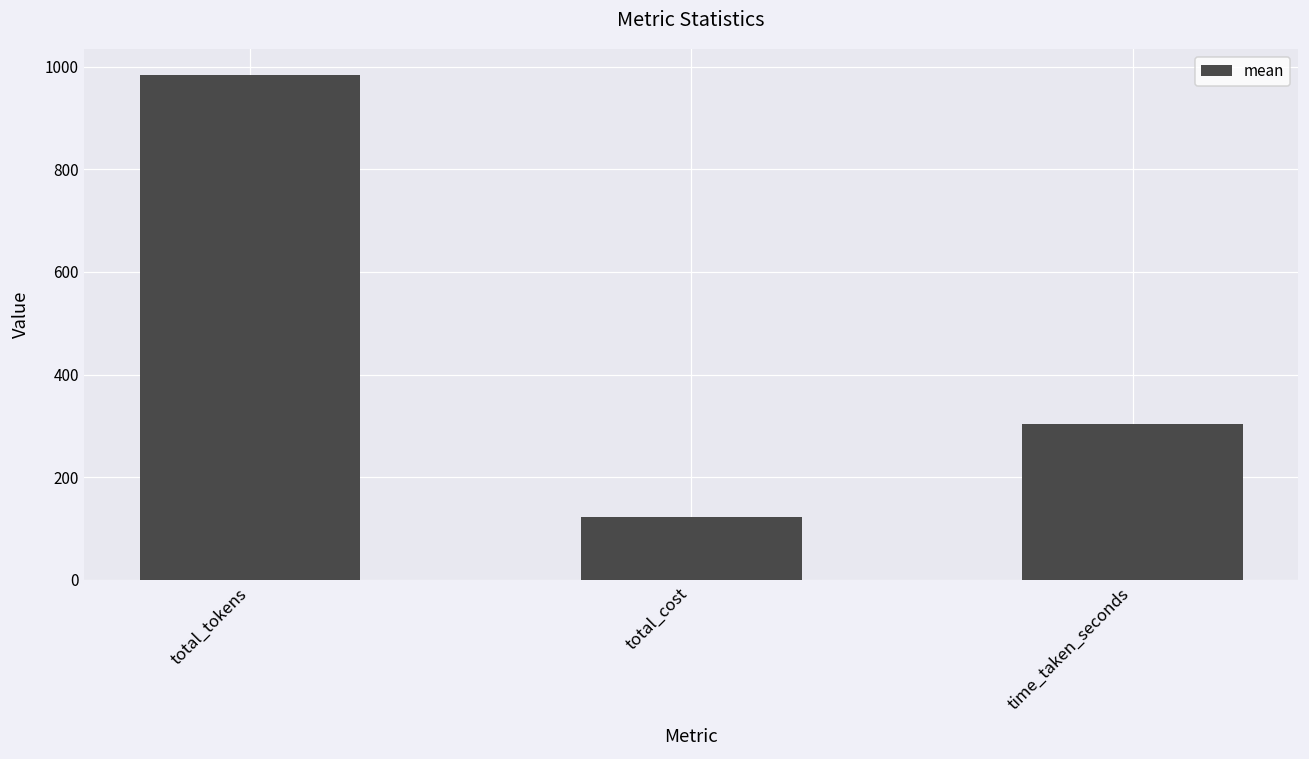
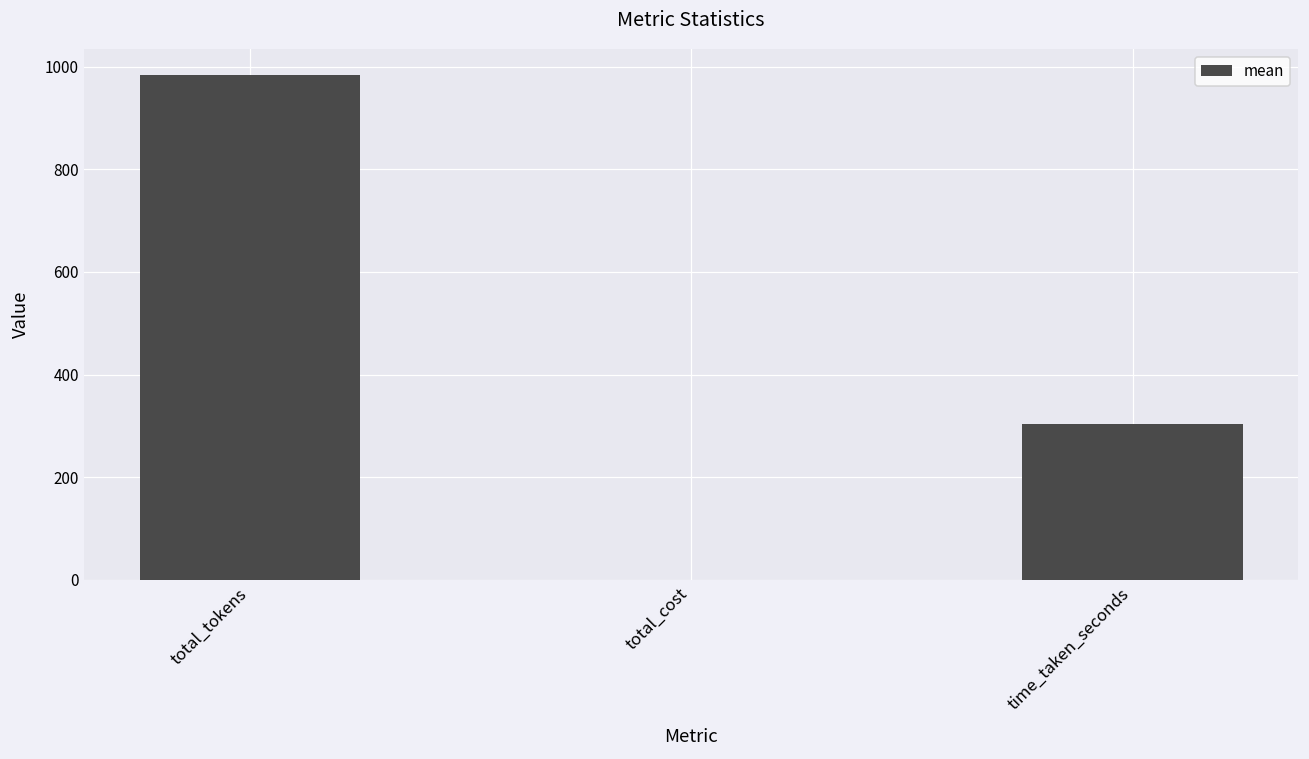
total_cost: 120 -> 0
